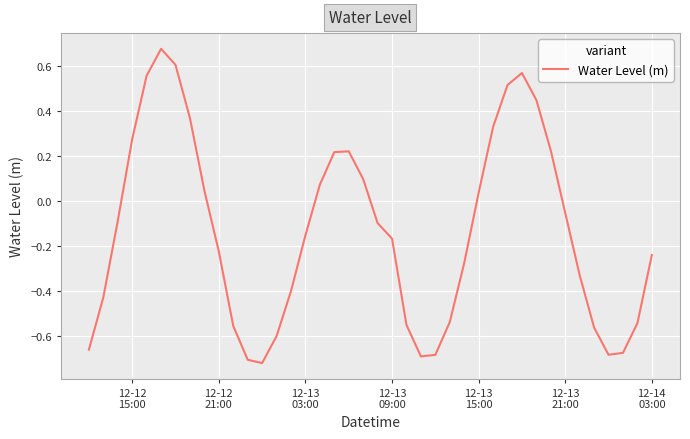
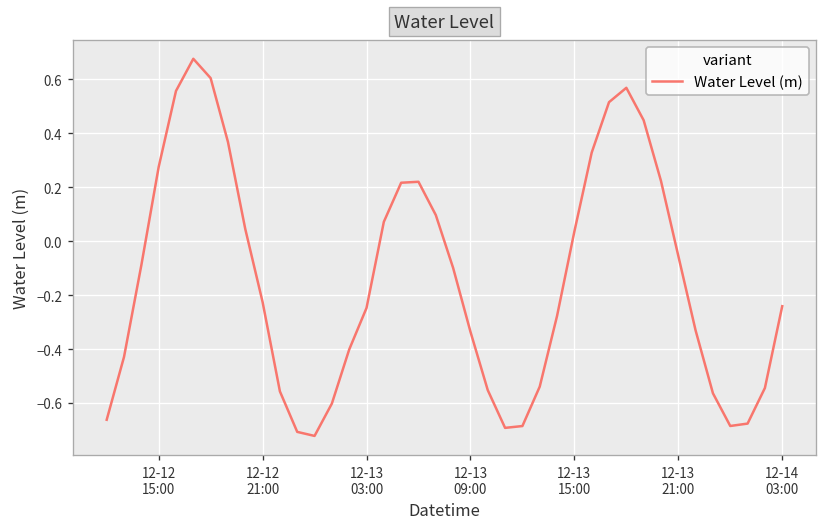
12-13 03:00: -0.15 -> -0.25
12-13 09:00: -0.17 -> -0.34
